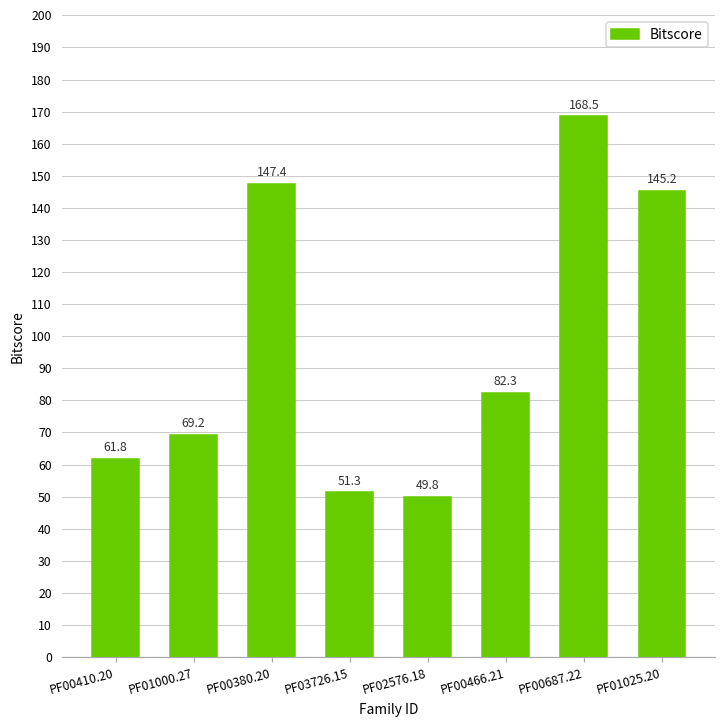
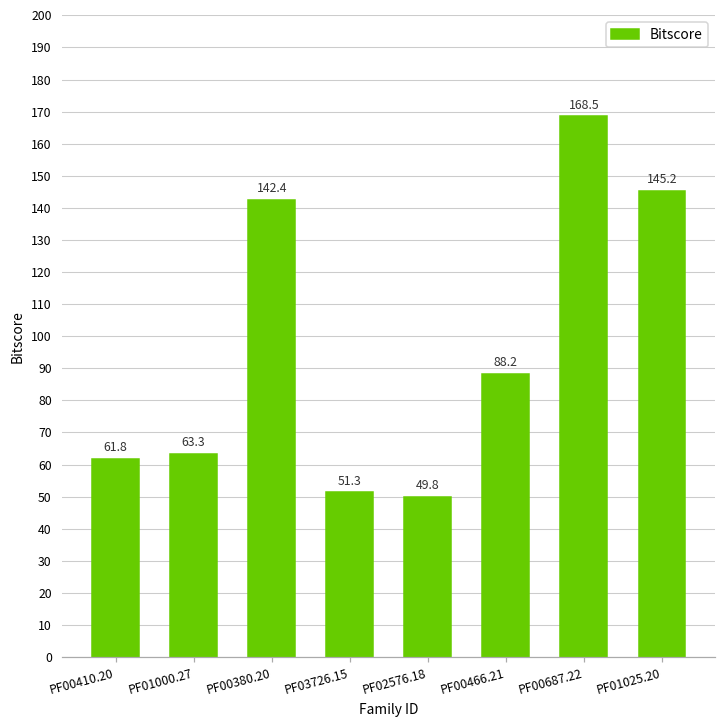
PF01000.27: 69.2 -> 63.3
PF00380.20: 147.4 -> 142.4
PF00466.21: 82.3 -> 88.2
